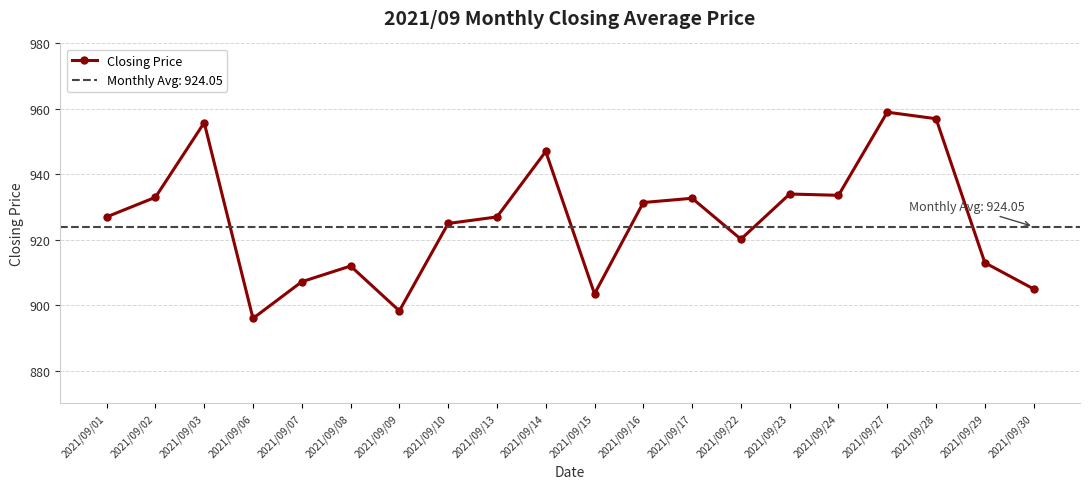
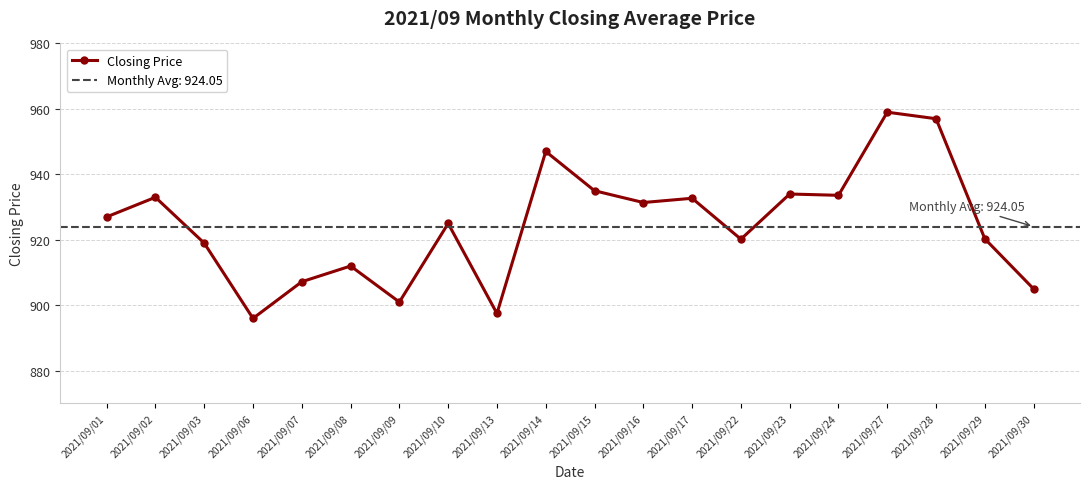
2021/09/03: 956 -> 919
2021/09/09: 898 -> 901
2021/09/13: 927 -> 898
2021/09/15: 904 -> 935
2021/09/29: 913 -> 920
